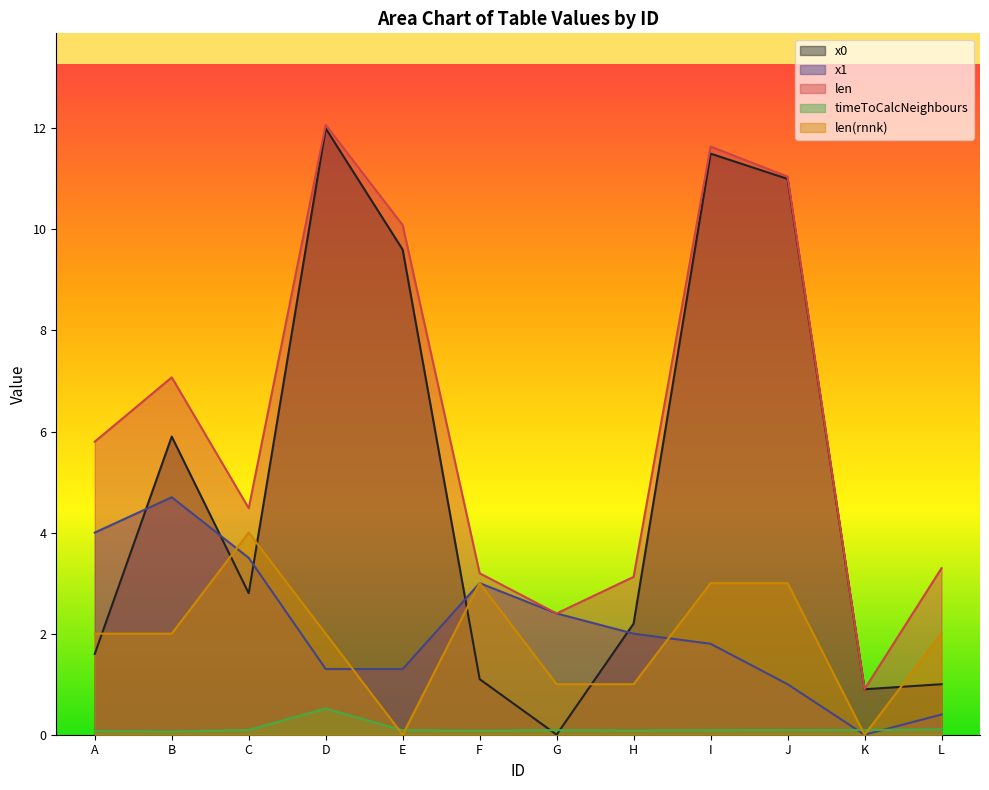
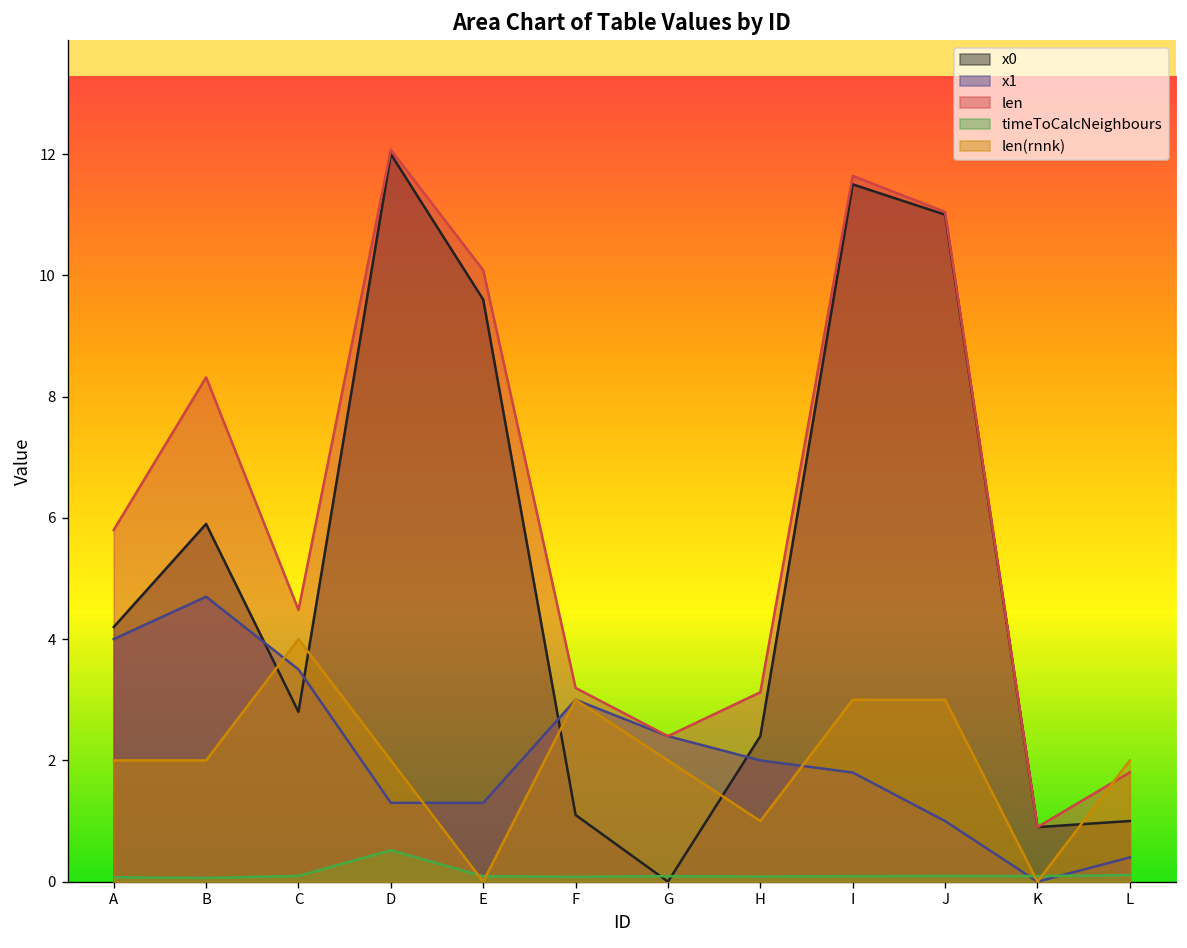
x0, A: 1.6 -> 4.2
len, B: 7.1 -> 8.3
len(rnnk), G: 1 -> 2
x0, H: 2.2 -> 2.4
len, L: 3.3 -> 1.8
